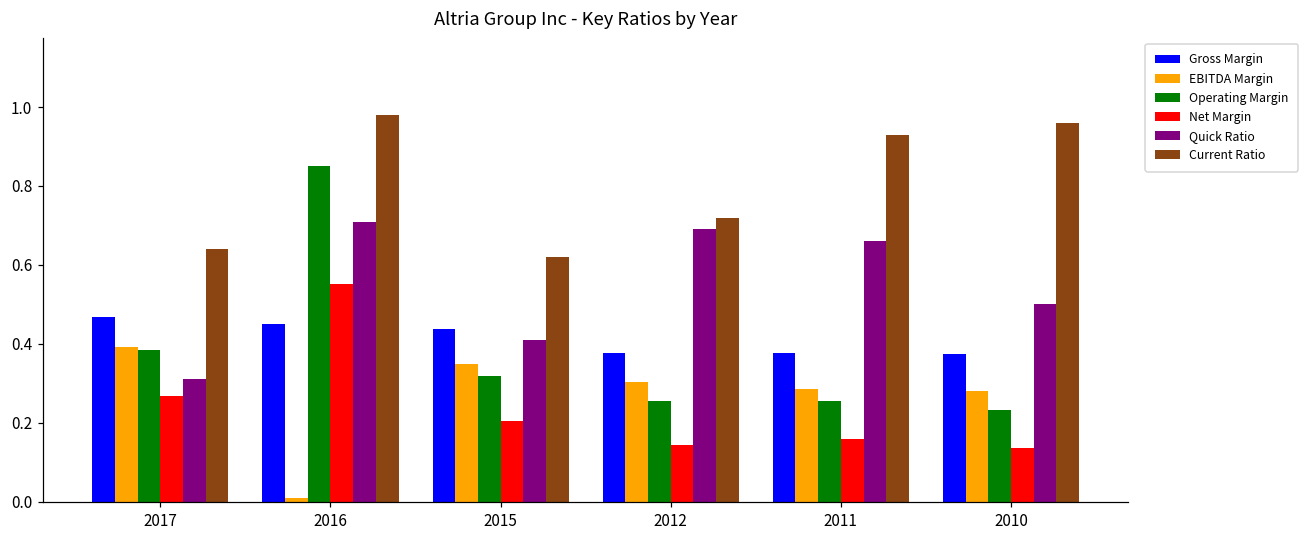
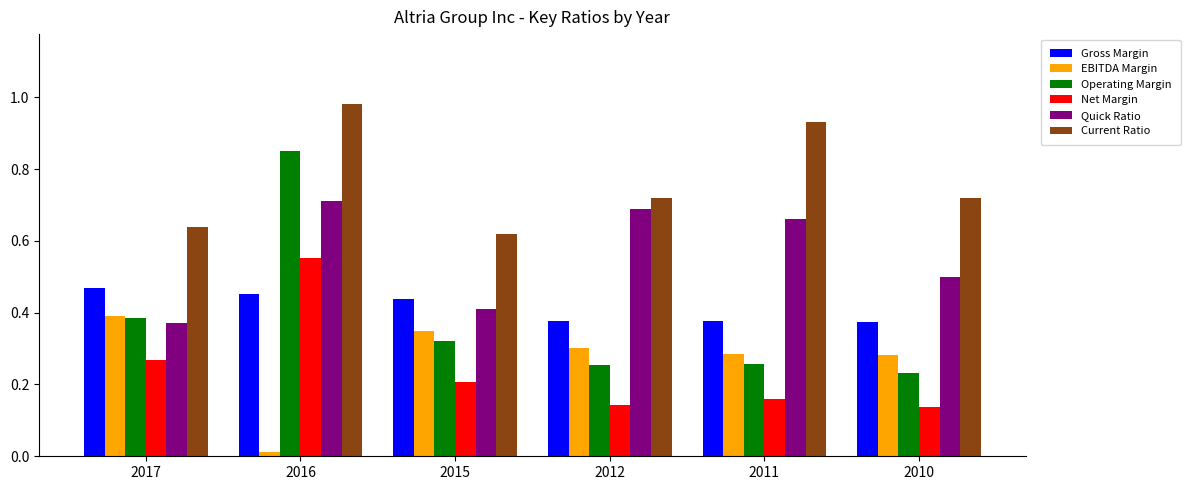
Quick Ratio, 2017: 0.31 -> 0.37
Current Ratio, 2010: 0.96 -> 0.72
